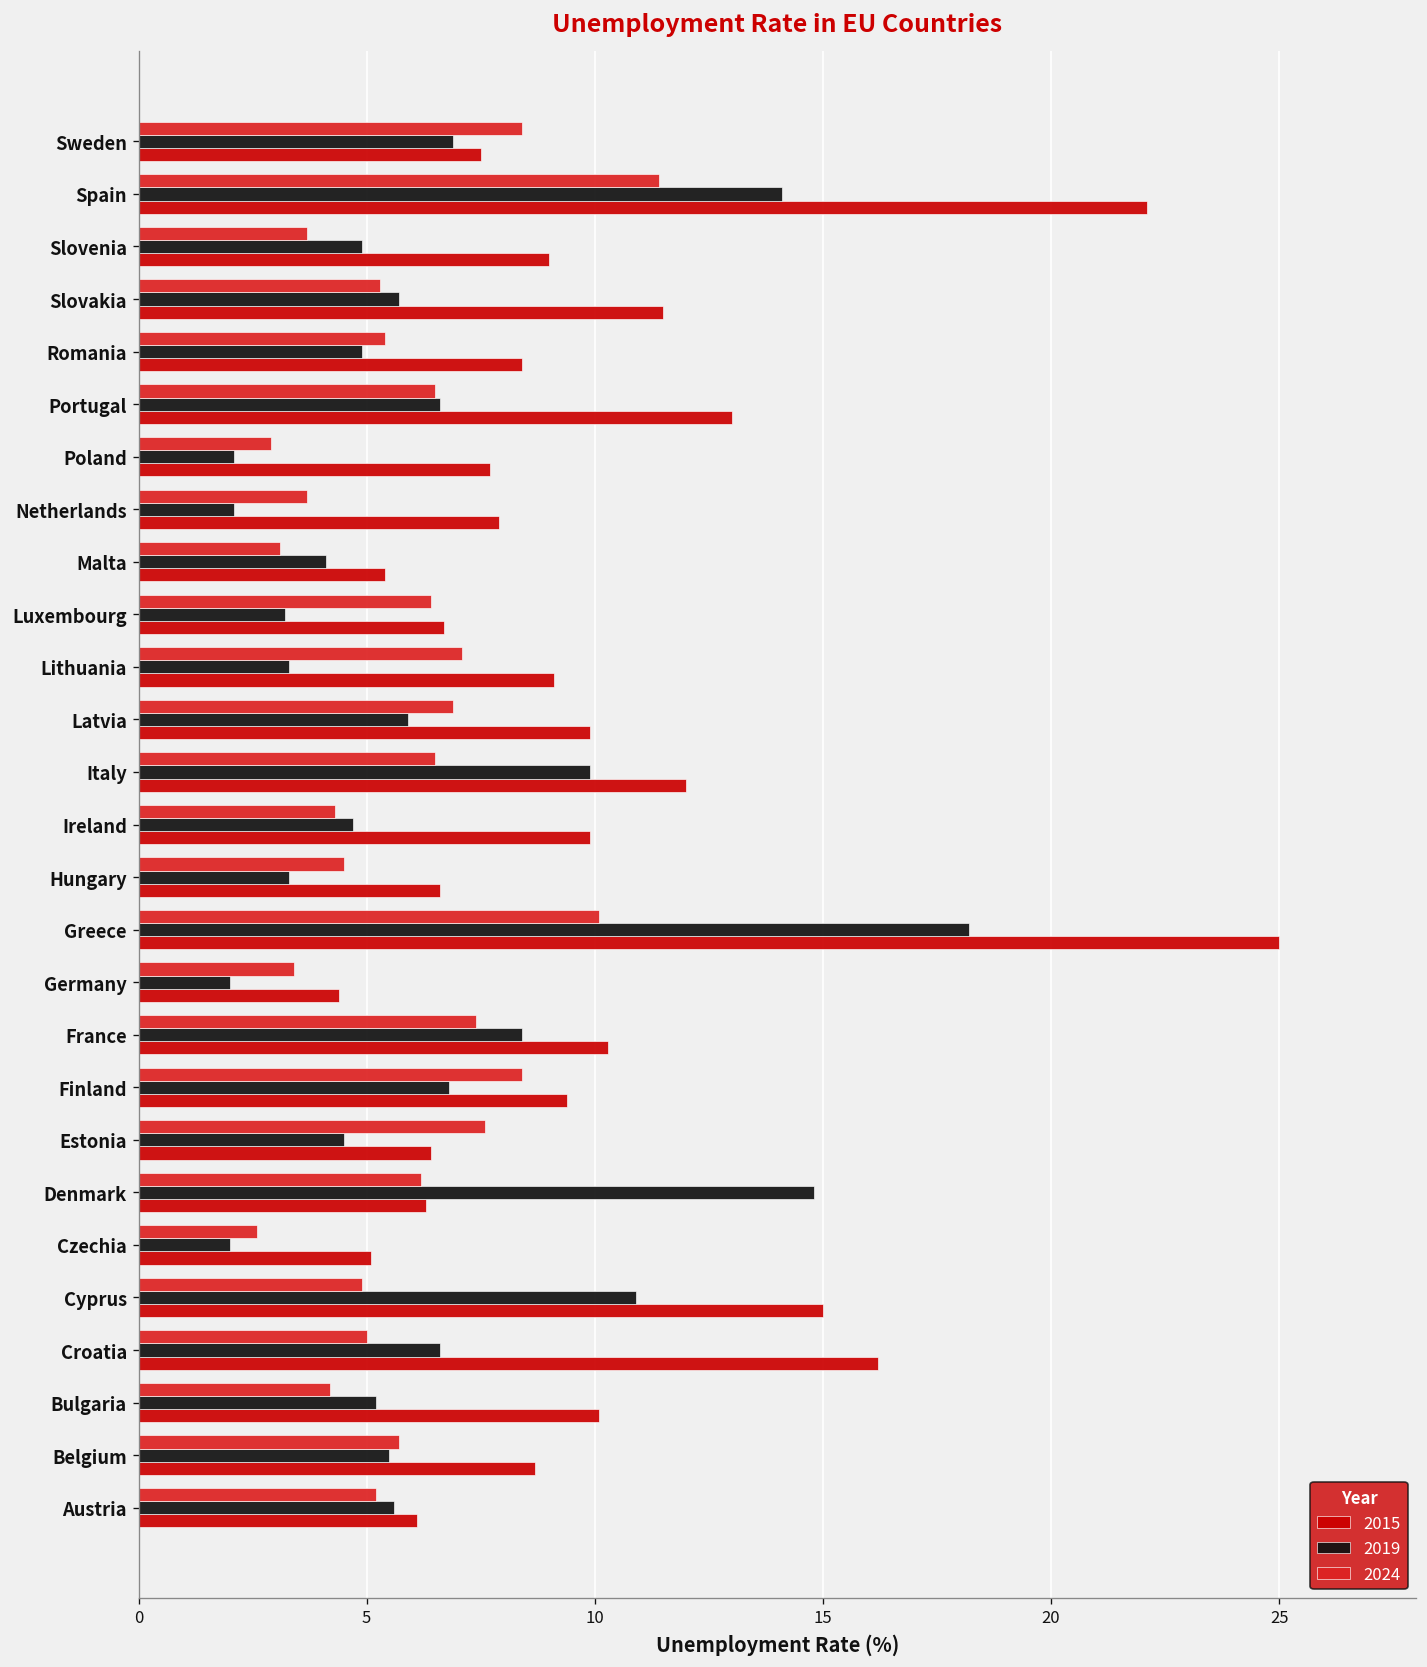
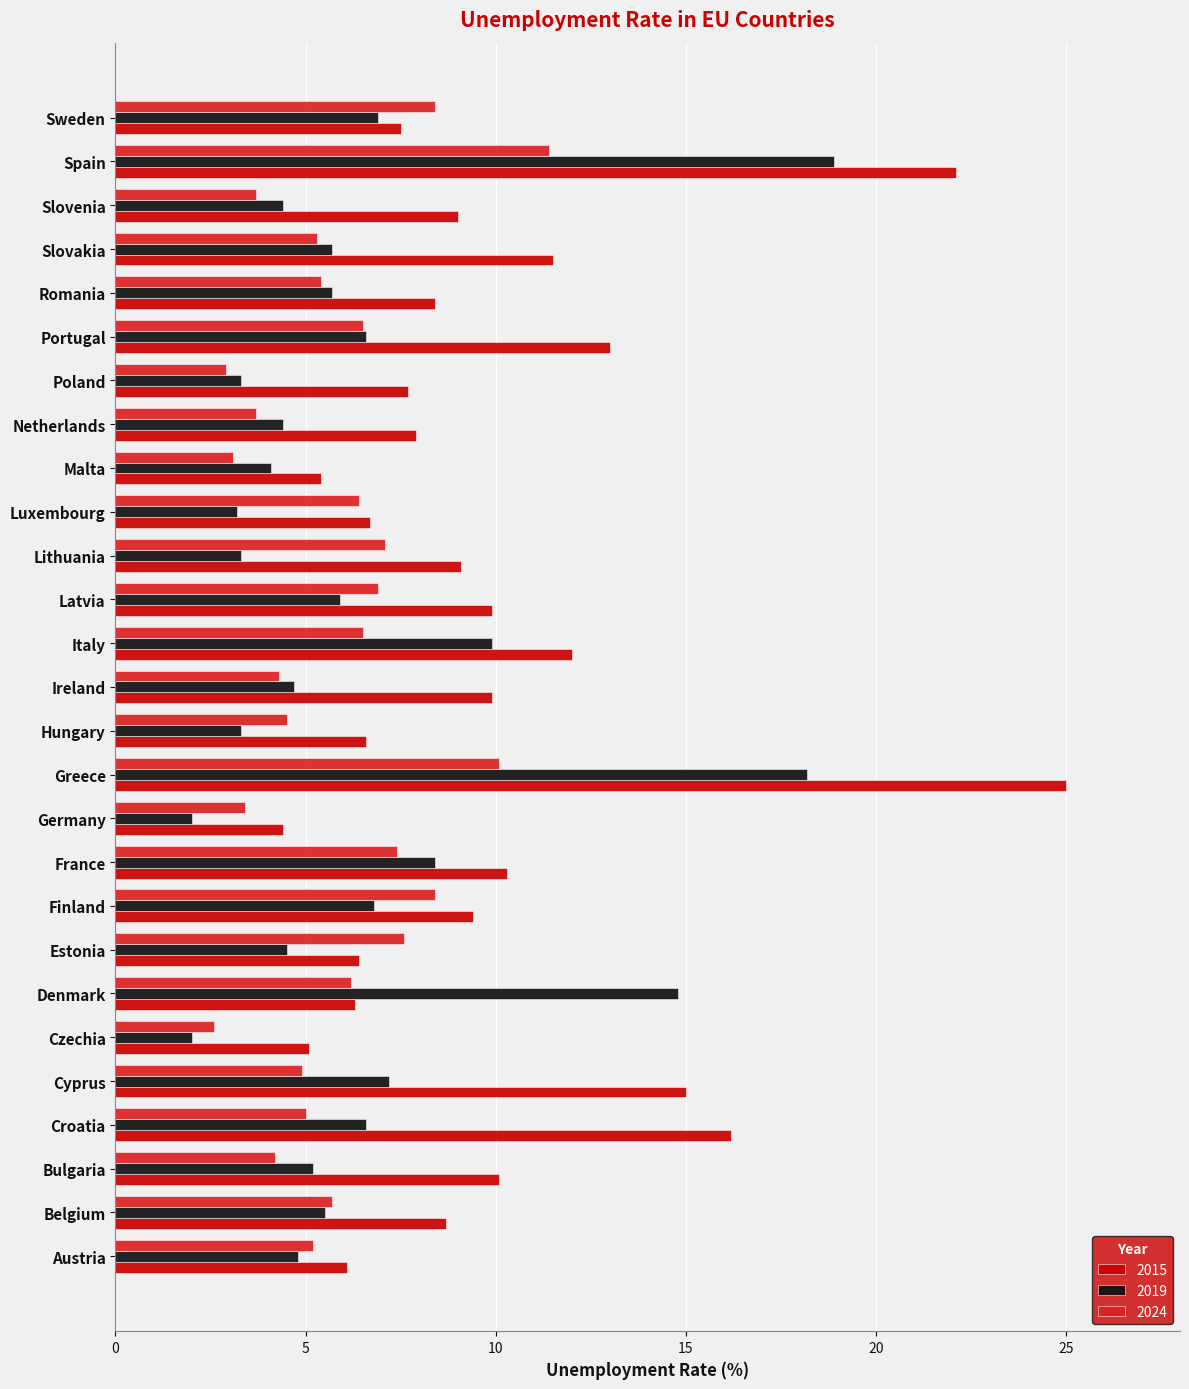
2019, Spain: 14.1 -> 18.9
2019, Slovenia: 4.9 -> 4.4
2019, Romania: 4.9 -> 5.7
2019, Poland: 2.1 -> 3.3
2019, Netherlands: 2.1 -> 4.4
2019, Cyprus: 10.9 -> 7.2
2019, Austria: 5.6 -> 4.8
